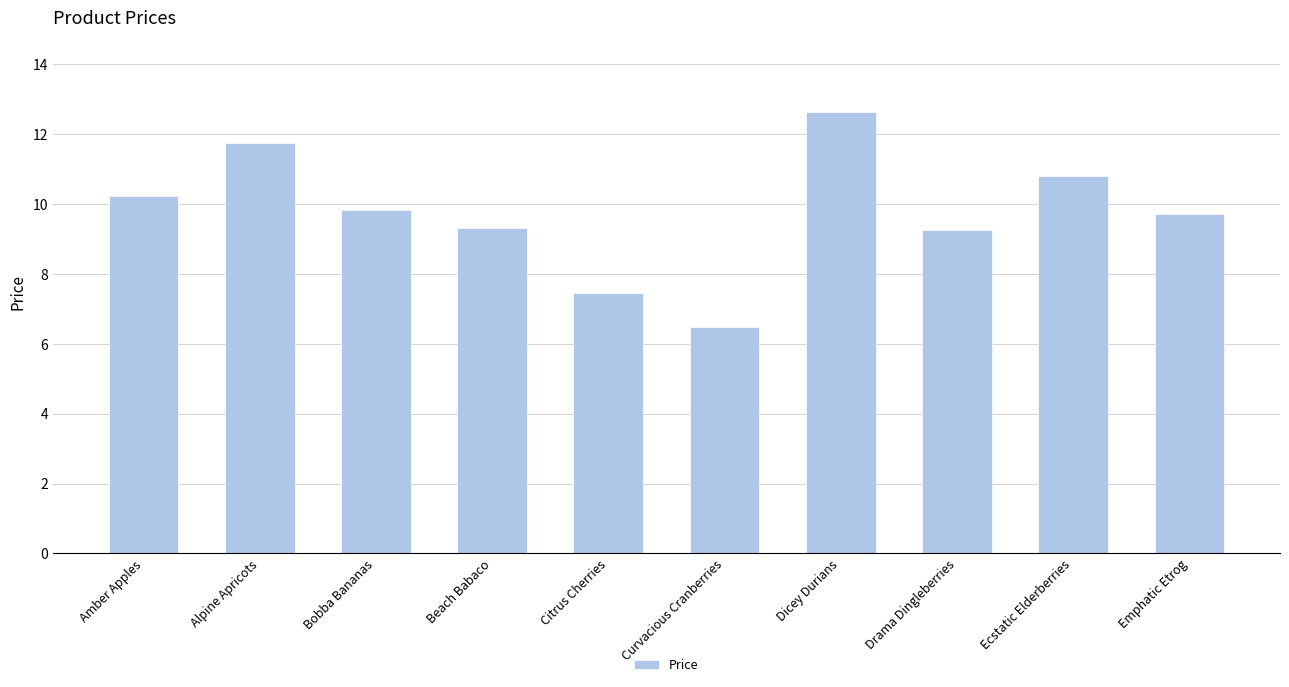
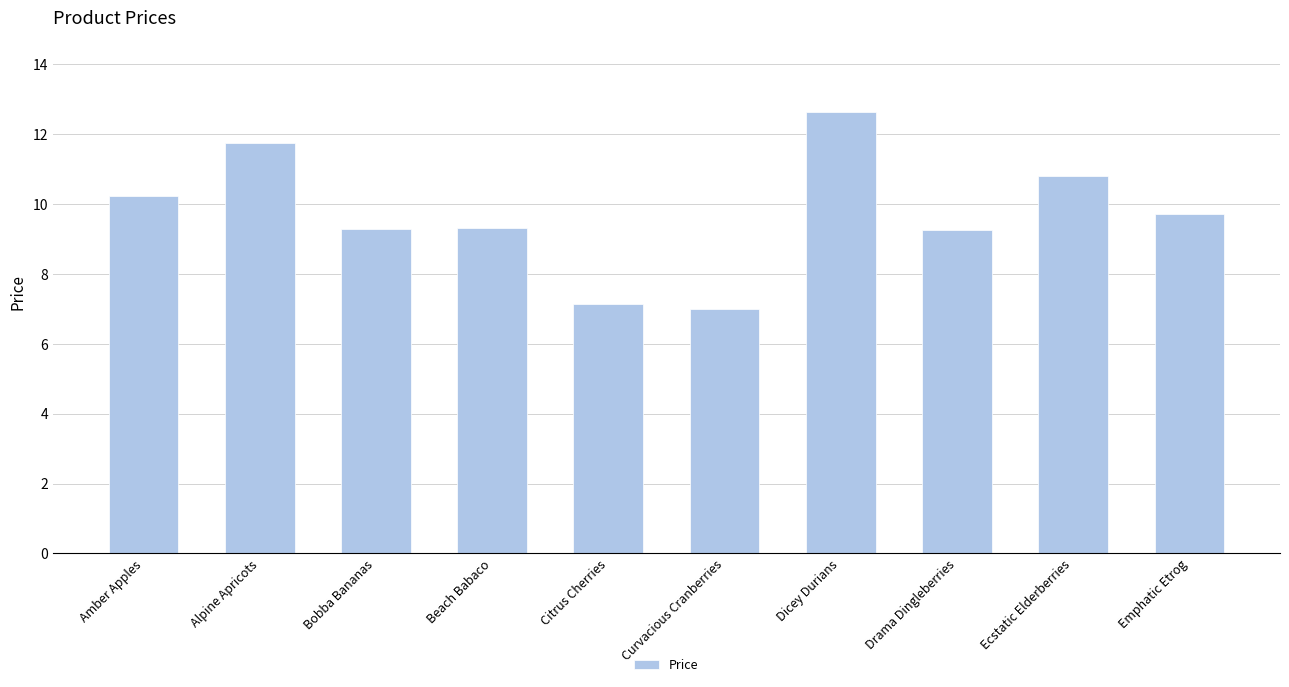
Bobba Bananas: 9.8 -> 9.3
Citrus Cherries: 7.4 -> 7.1
Curvacious Cranberries: 6.5 -> 7.0
